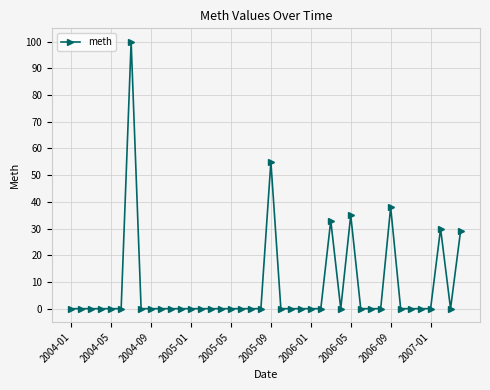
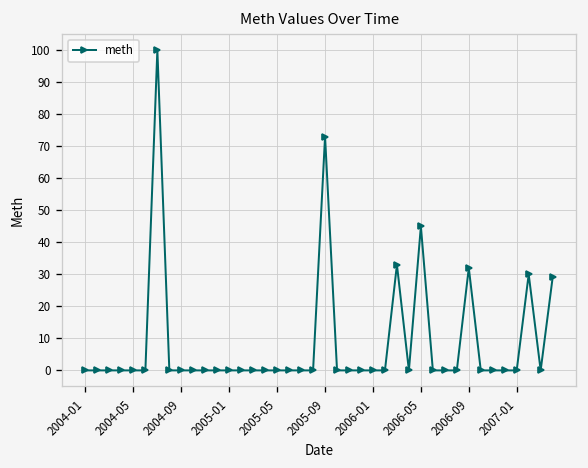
2005-09: 55 -> 73
2006-05: 35 -> 45
2006-09: 38 -> 32
